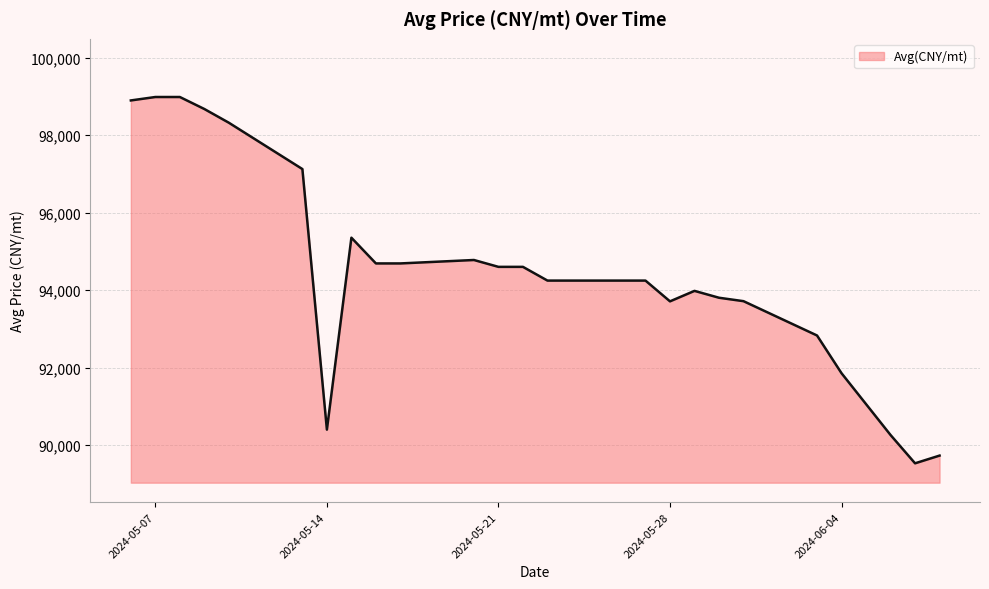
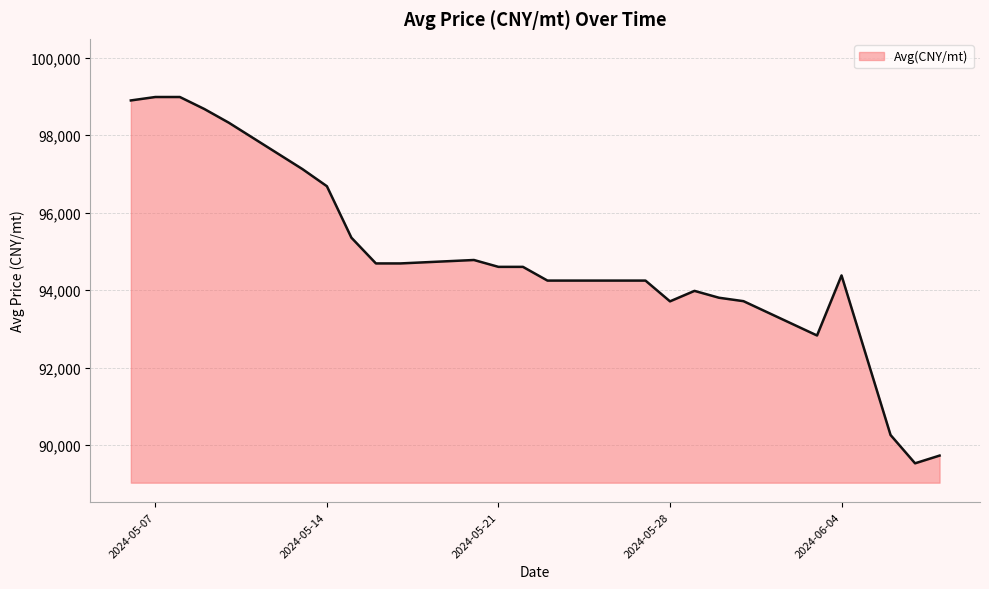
2024-05-14: 90,400 -> 96,700
2024-06-04: 91,900 -> 94,400
